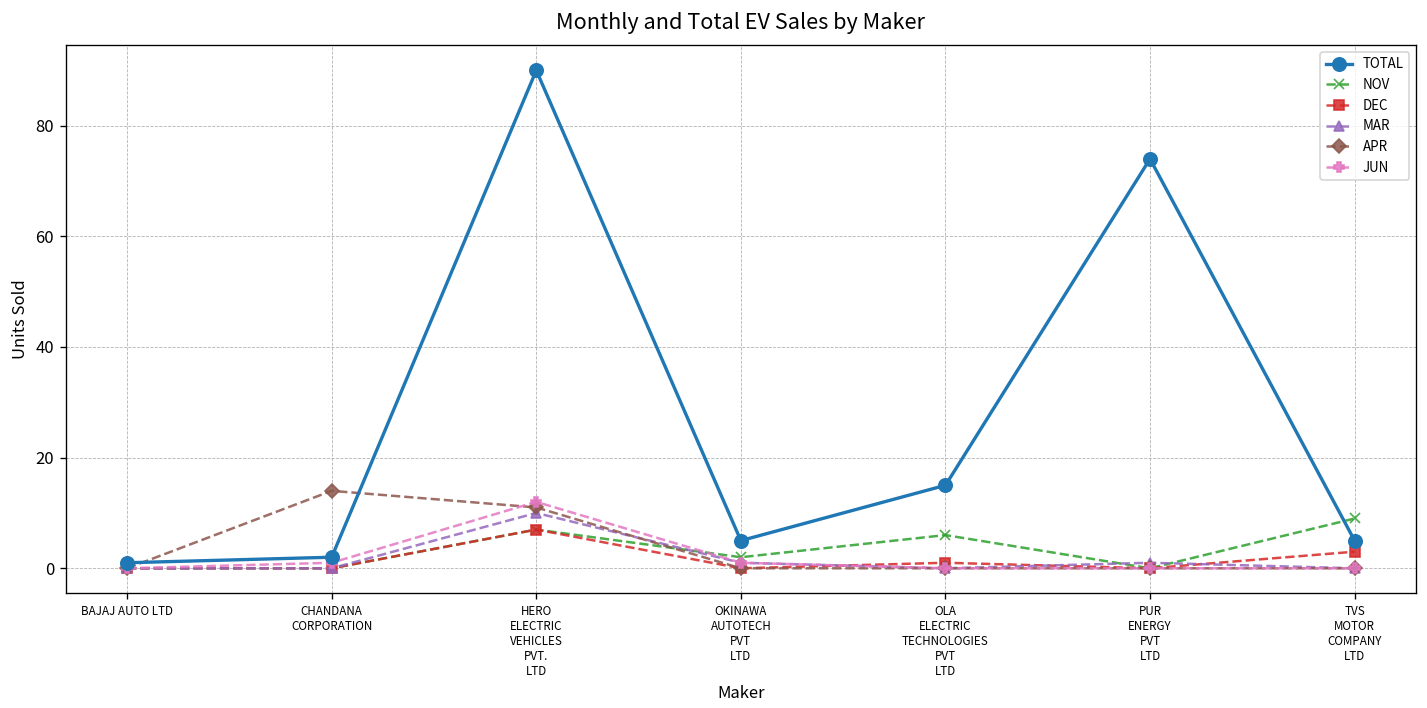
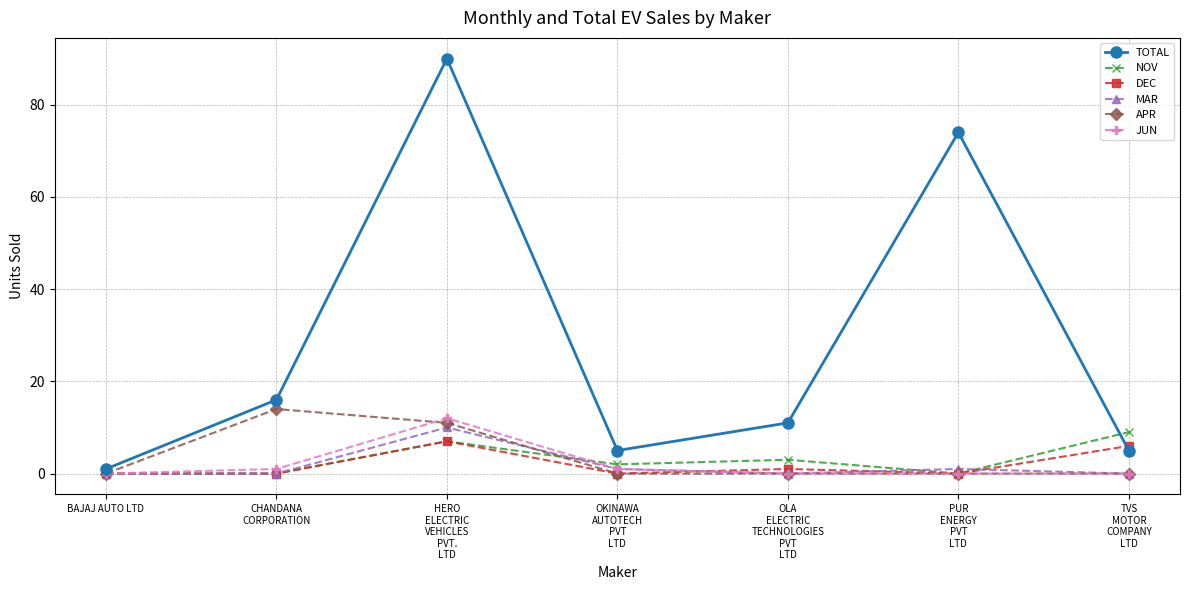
TOTAL, CHANDANA CORPORATION: 2 -> 16
TOTAL, OLA ELECTRIC TECHNOLOGIES PVT LTD: 15 -> 11
NOV, OLA ELECTRIC TECHNOLOGIES PVT LTD: 6 -> 3
DEC, TVS MOTOR COMPANY LTD: 3 -> 6
